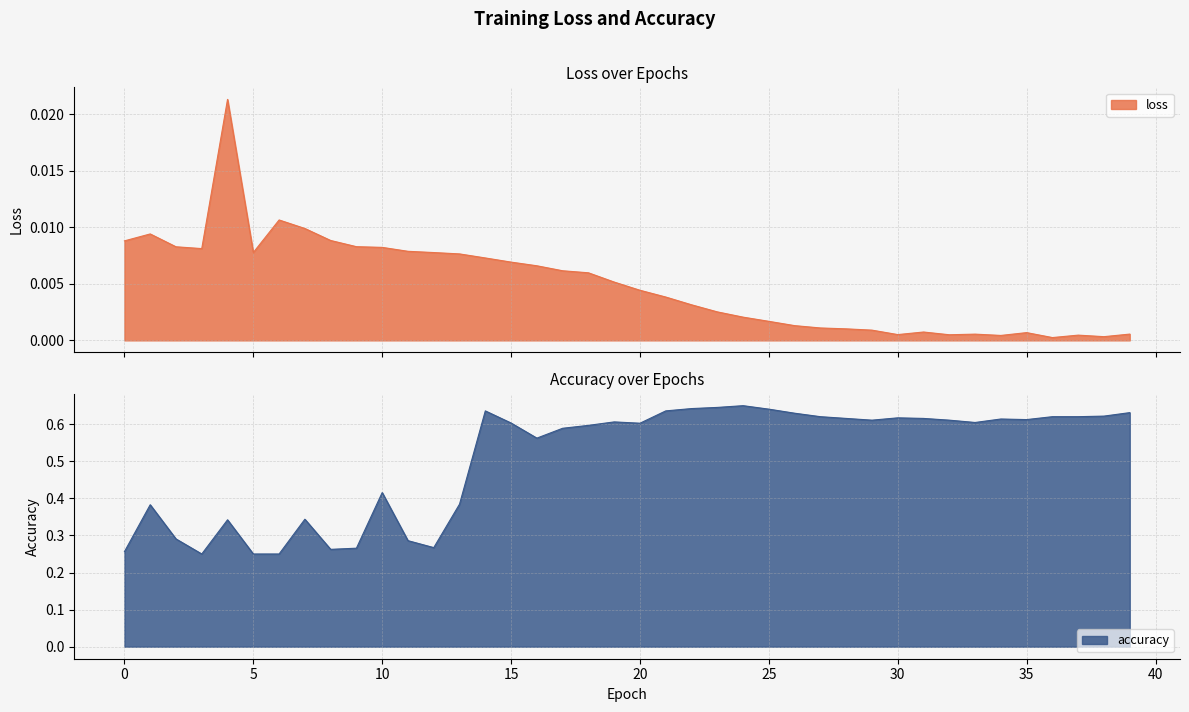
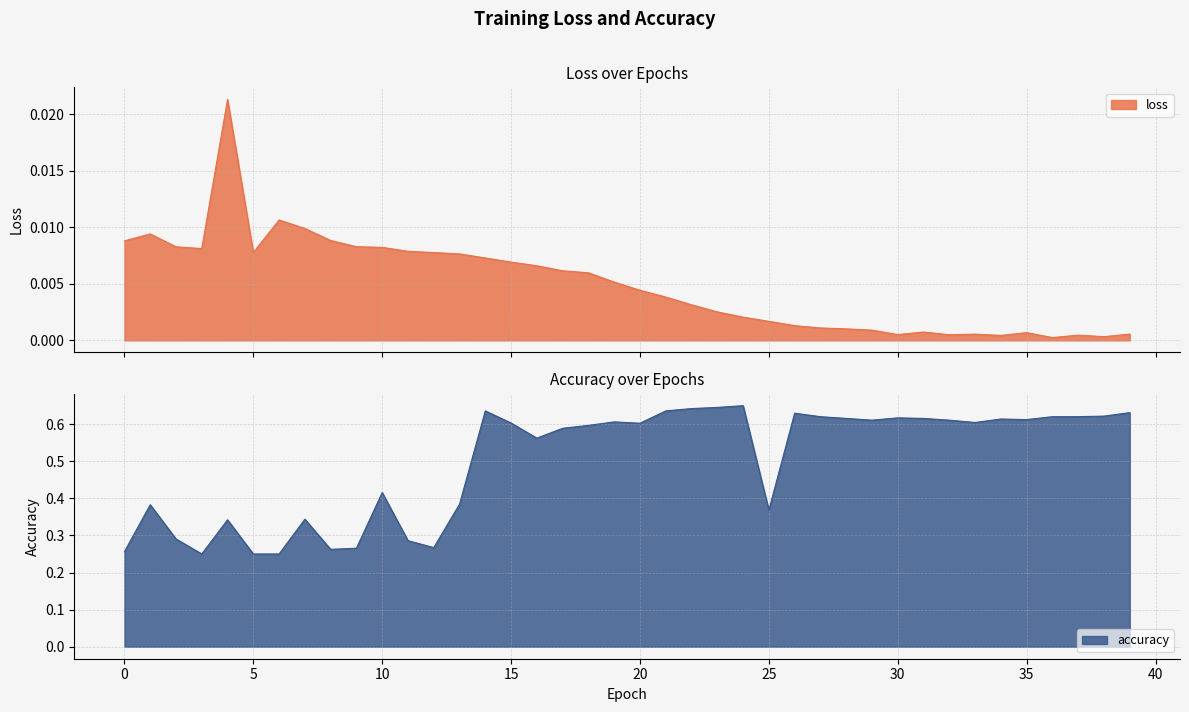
Accuracy over Epochs, 25: 0.64 -> 0.37
